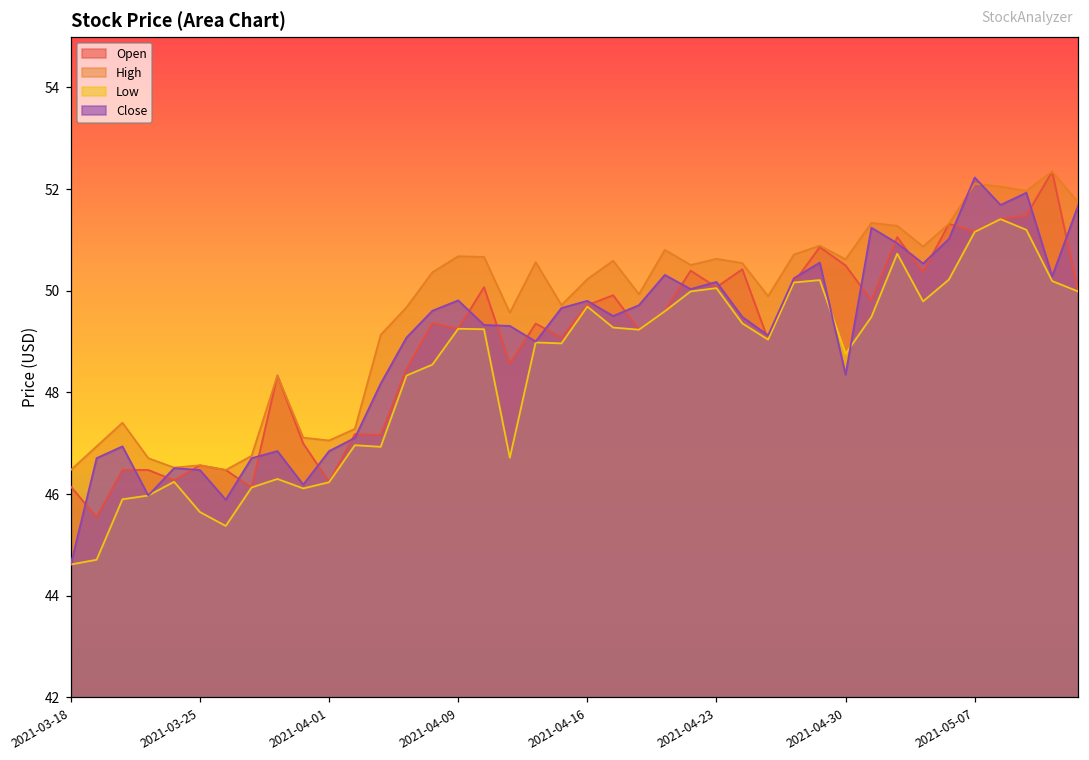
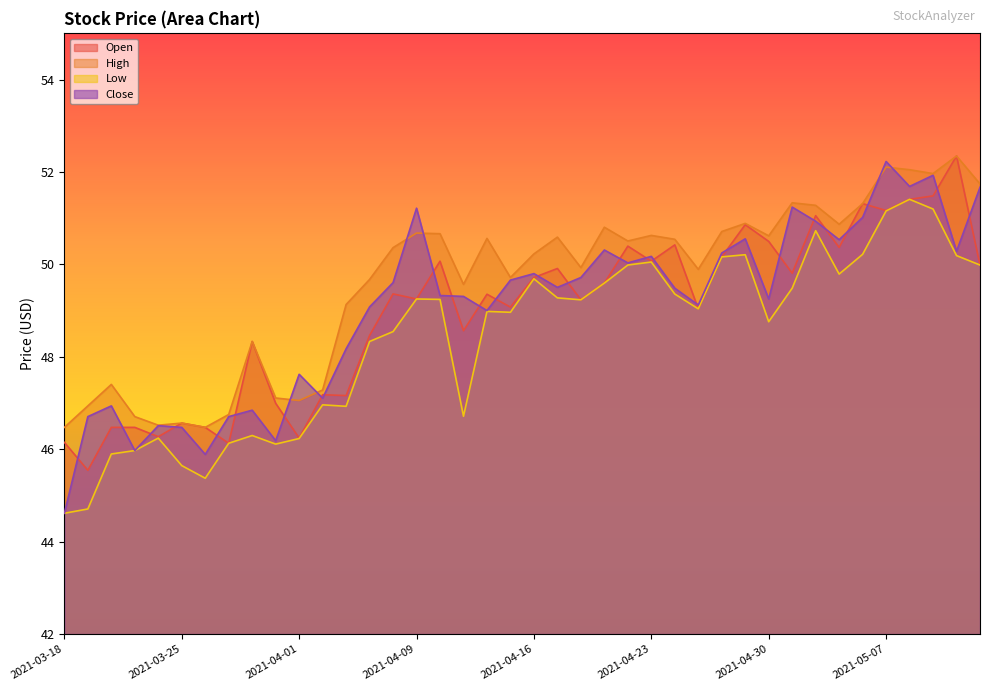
Close, 2021-04-01: 46.8 -> 47.6
Close, 2021-04-09: 49.8 -> 51.2
Close, 2021-04-30: 48.3 -> 49.3
